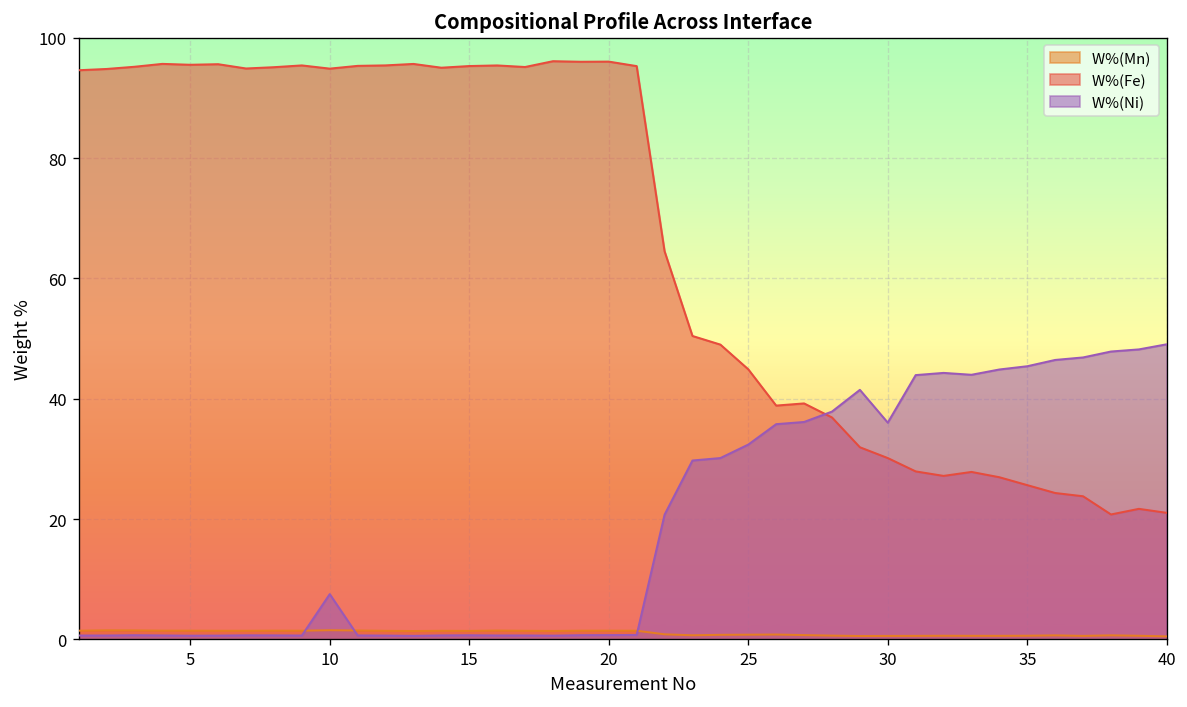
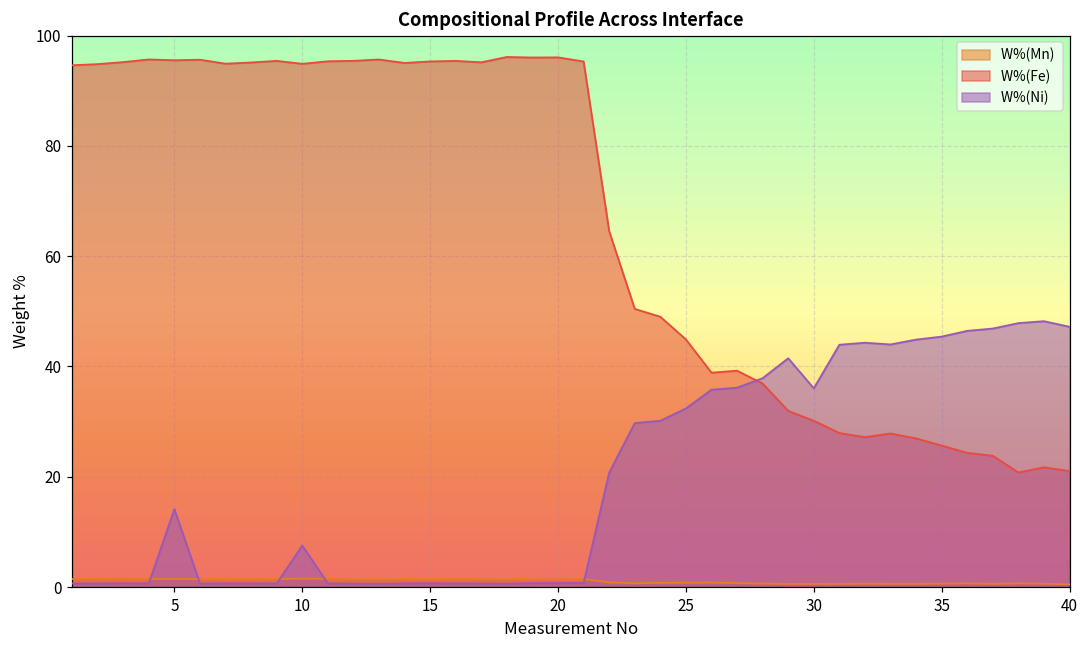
W%(Ni), 5: 1 -> 14
W%(Ni), 40: 49 -> 47
